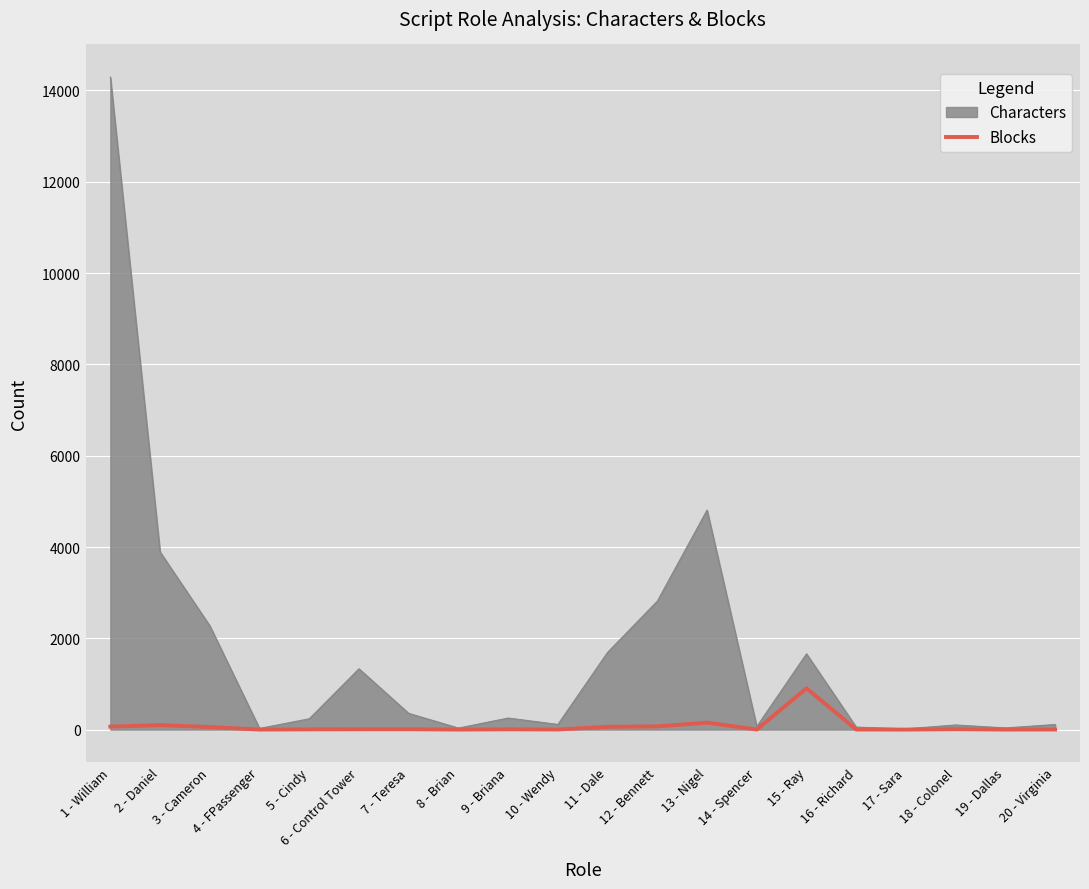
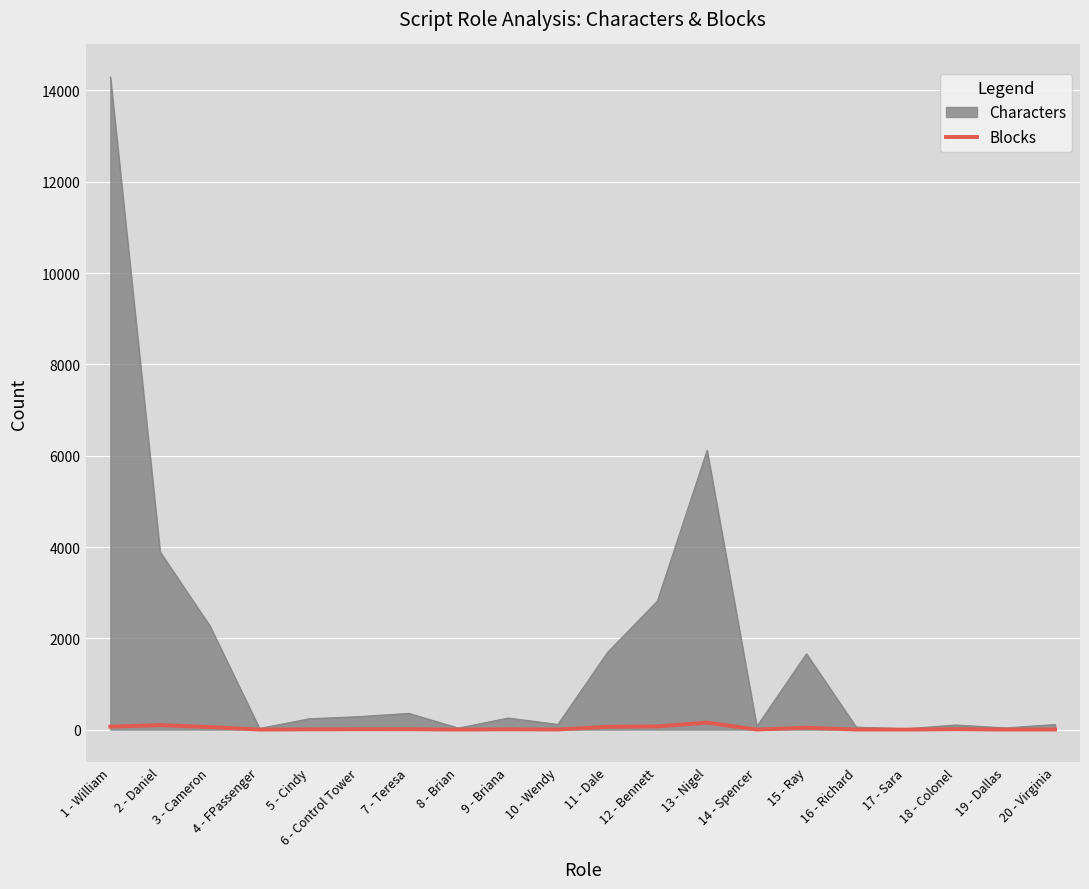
Characters, 6 - Control Tower: 1300 -> 300
Characters, 13 - Nigel: 4800 -> 6100
Blocks, 15 - Ray: 900 -> 0
